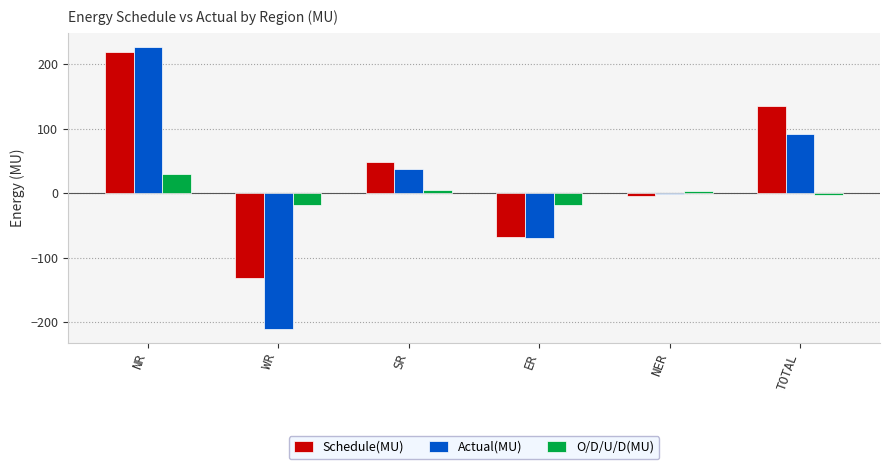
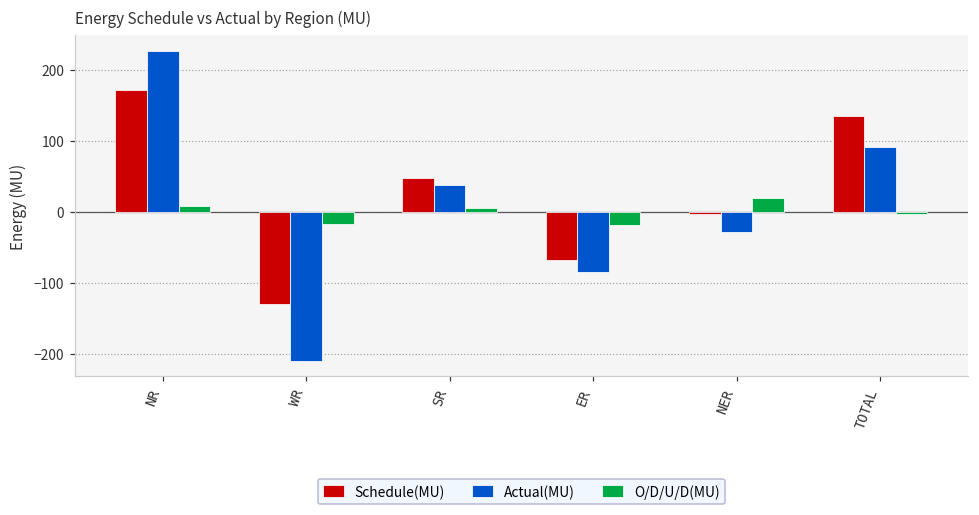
Schedule(MU), NR: 220 -> 170
O/D/U/D(MU), NR: 30 -> 10
Actual(MU), ER: -70 -> -90
Actual(MU), NER: 0 -> -30
O/D/U/D(MU), NER: 0 -> 20
